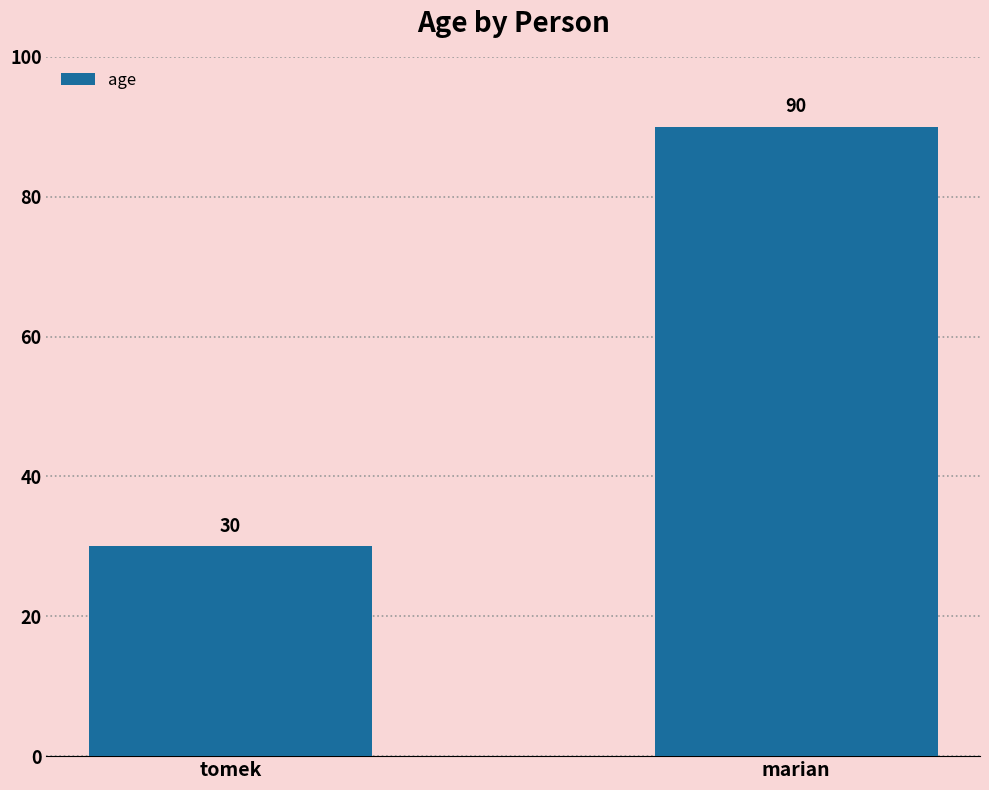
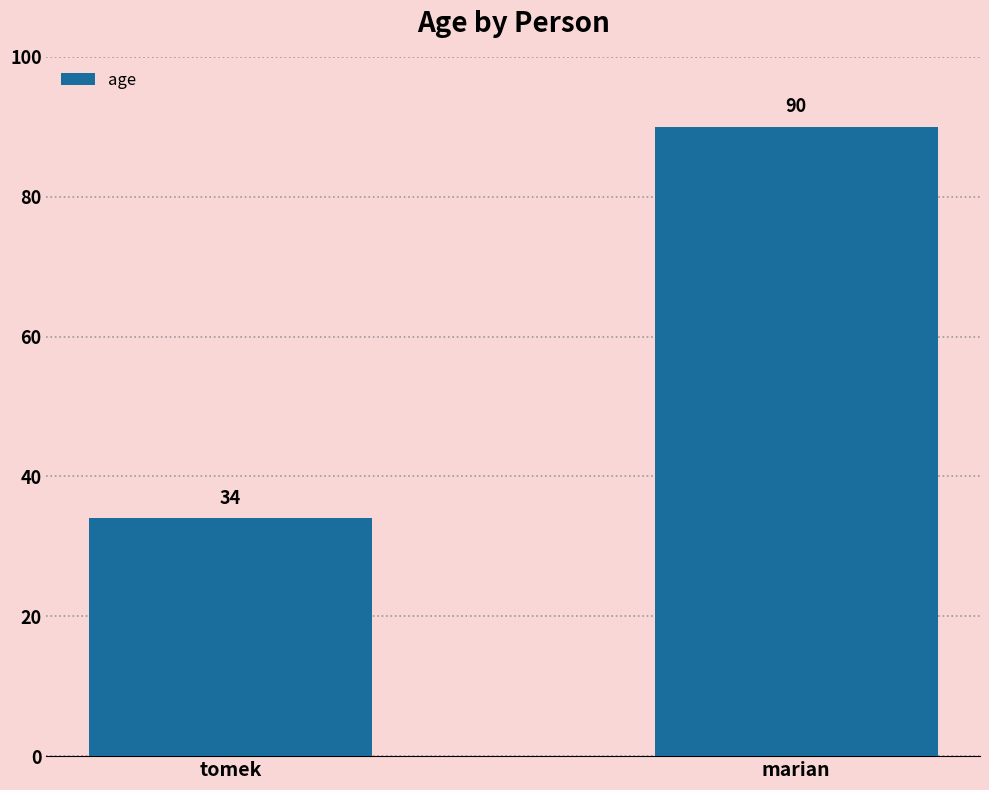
tomek: 30 -> 34
